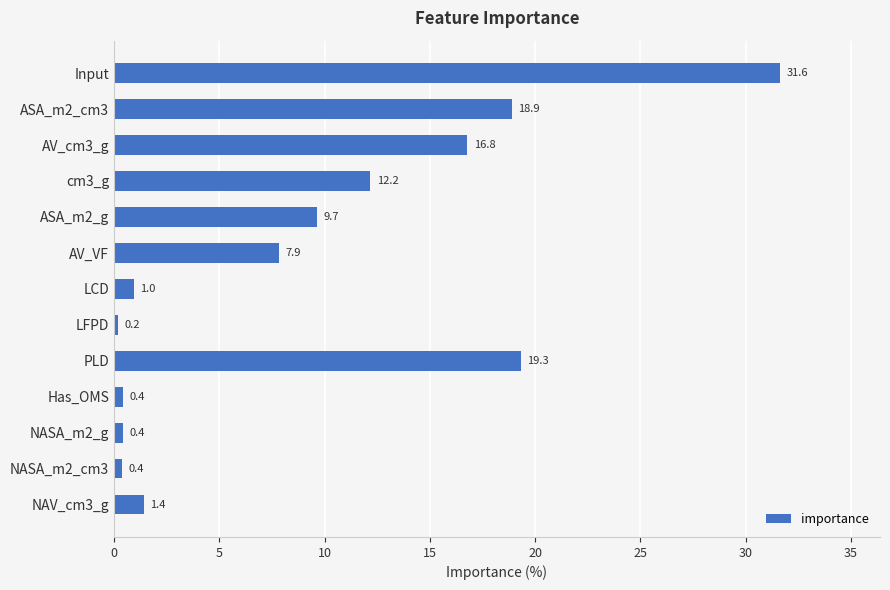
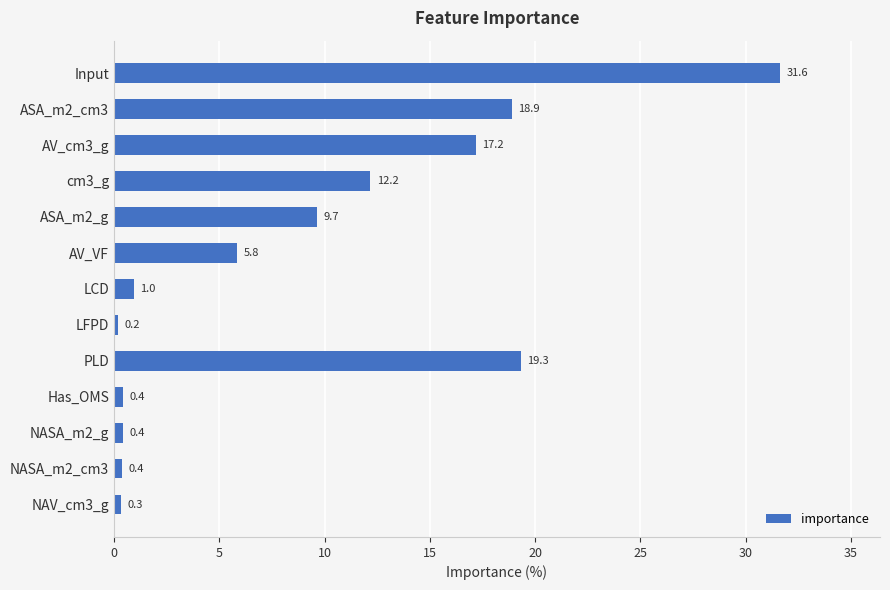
AV_cm3_g: 16.8 -> 17.2
AV_VF: 7.9 -> 5.8
NAV_cm3_g: 1.4 -> 0.3
